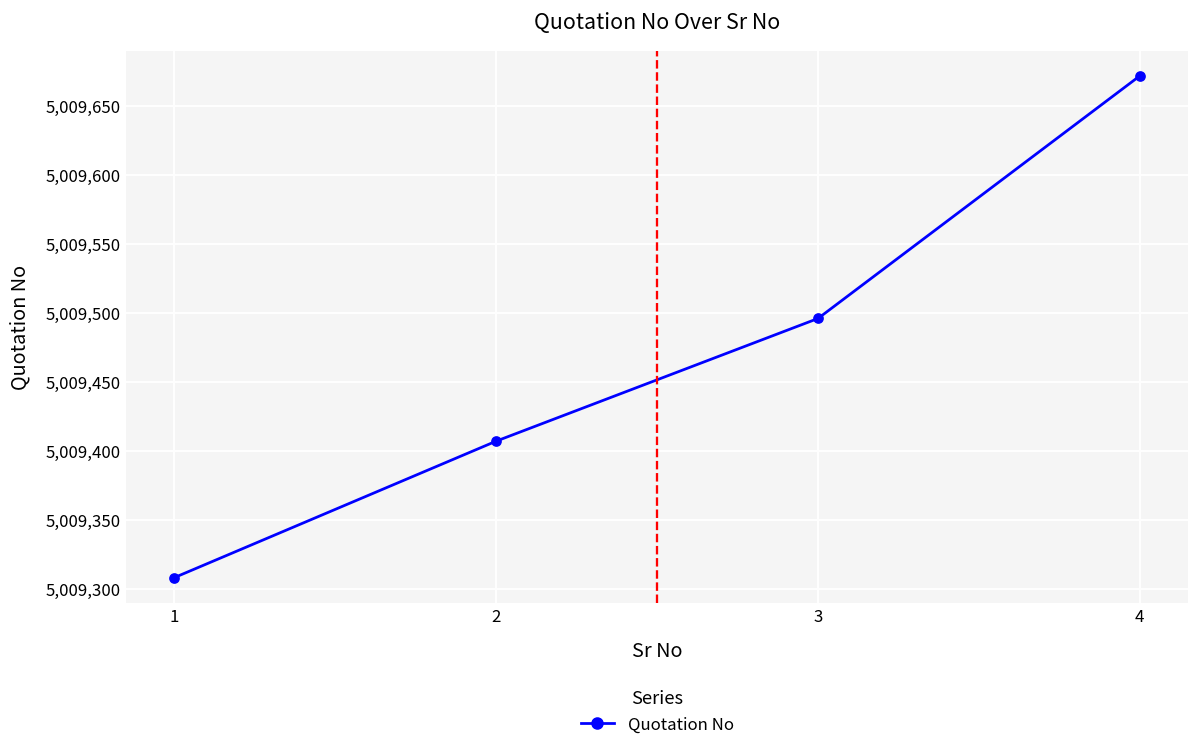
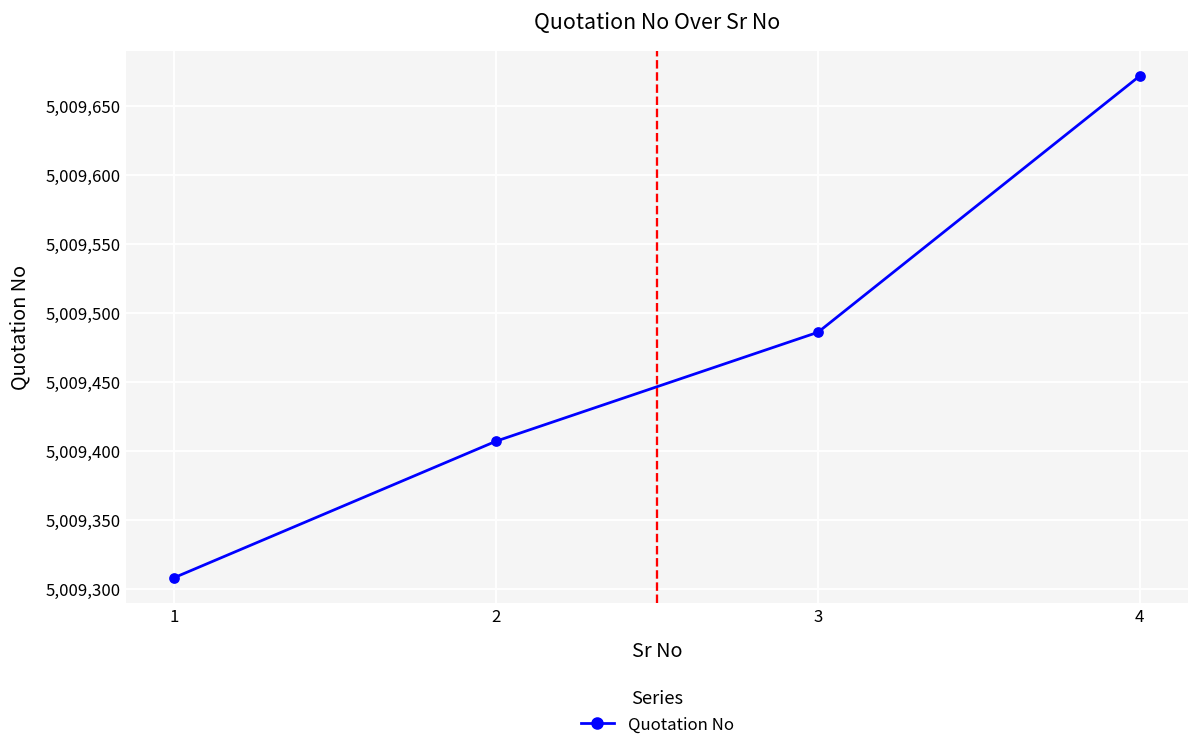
3: 5,009,496 -> 5,009,486
